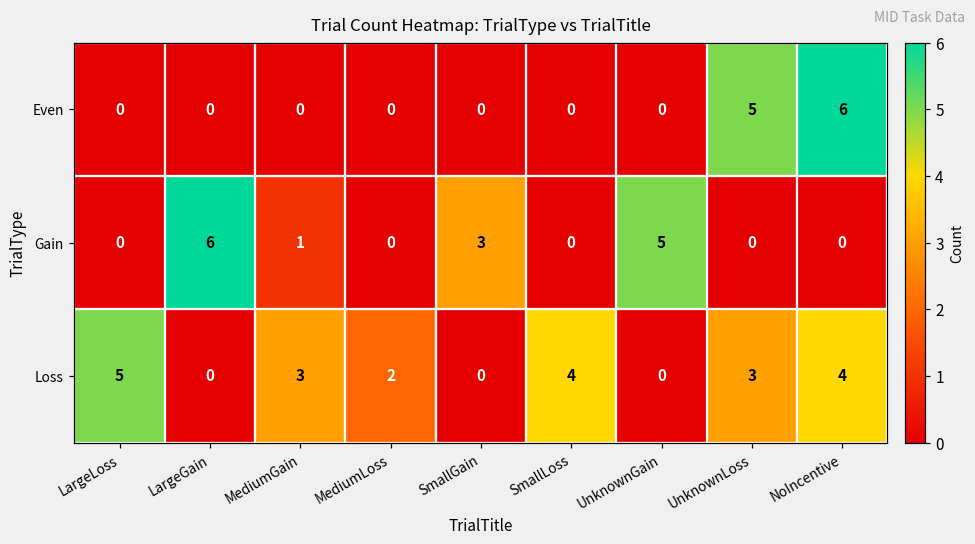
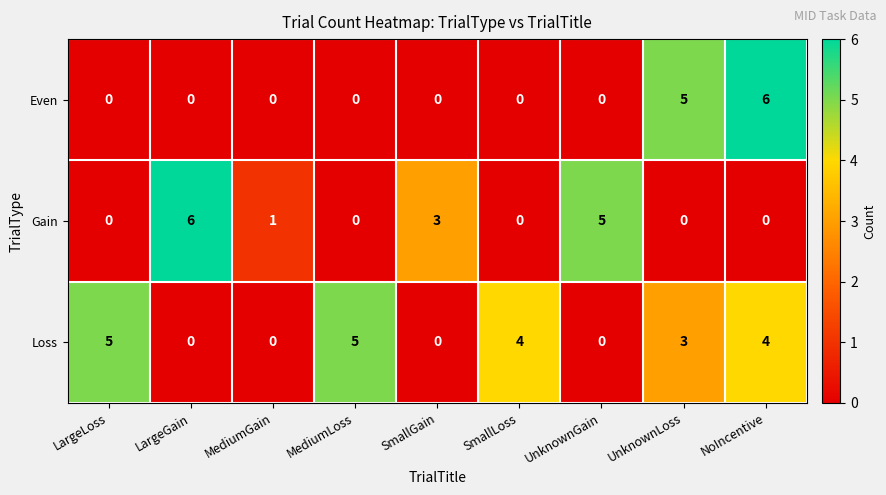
Loss, MediumGain: 3 -> 0
Loss, MediumLoss: 2 -> 5
